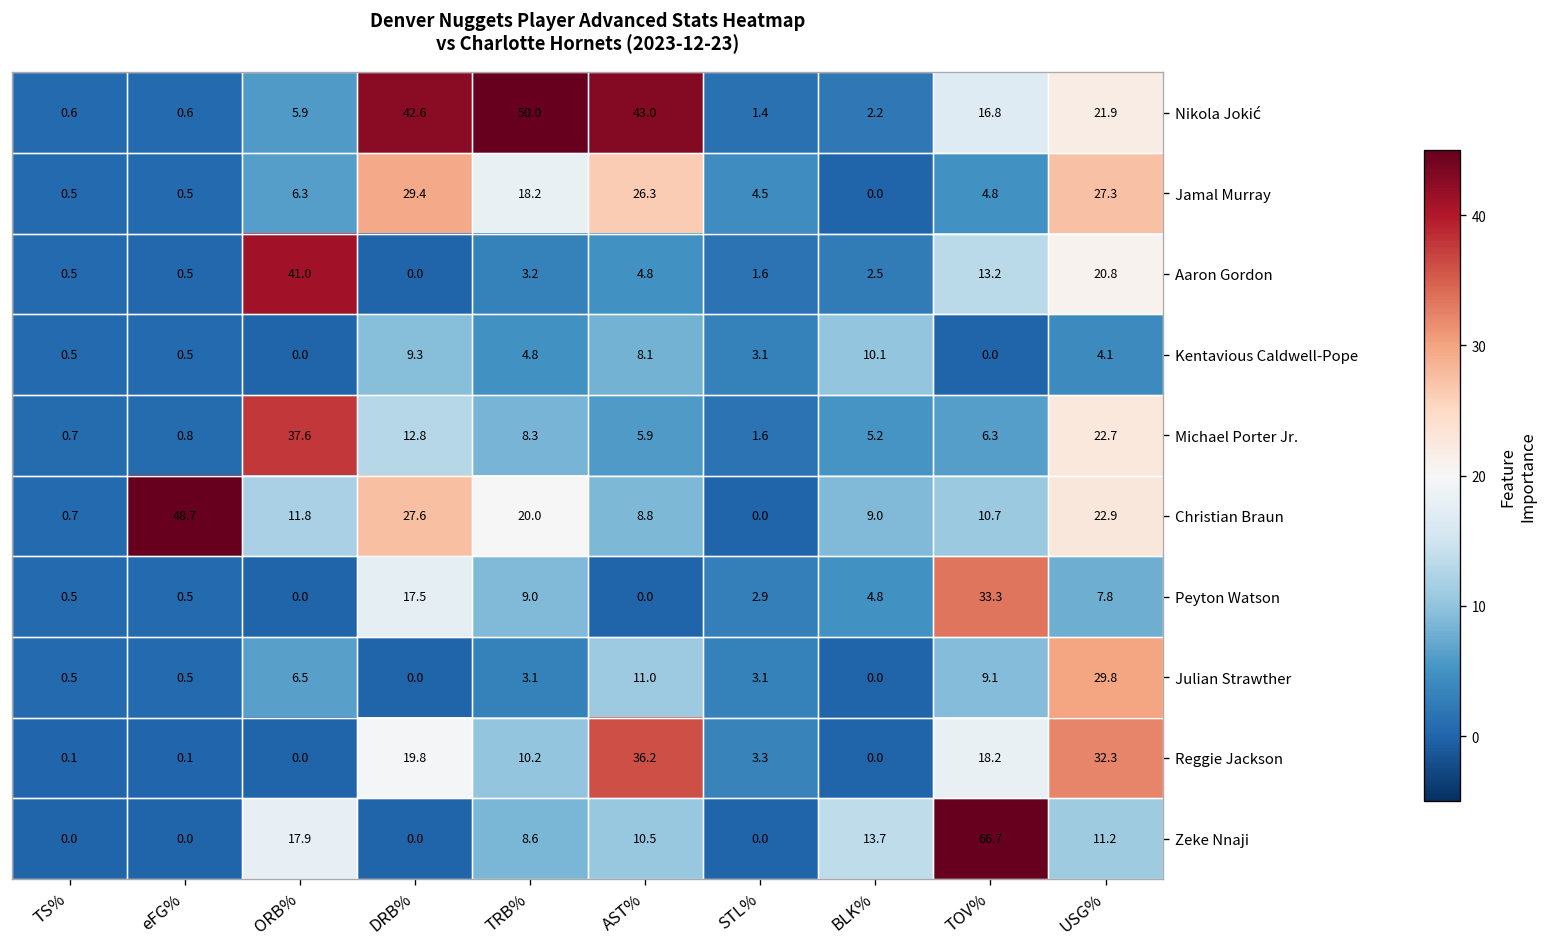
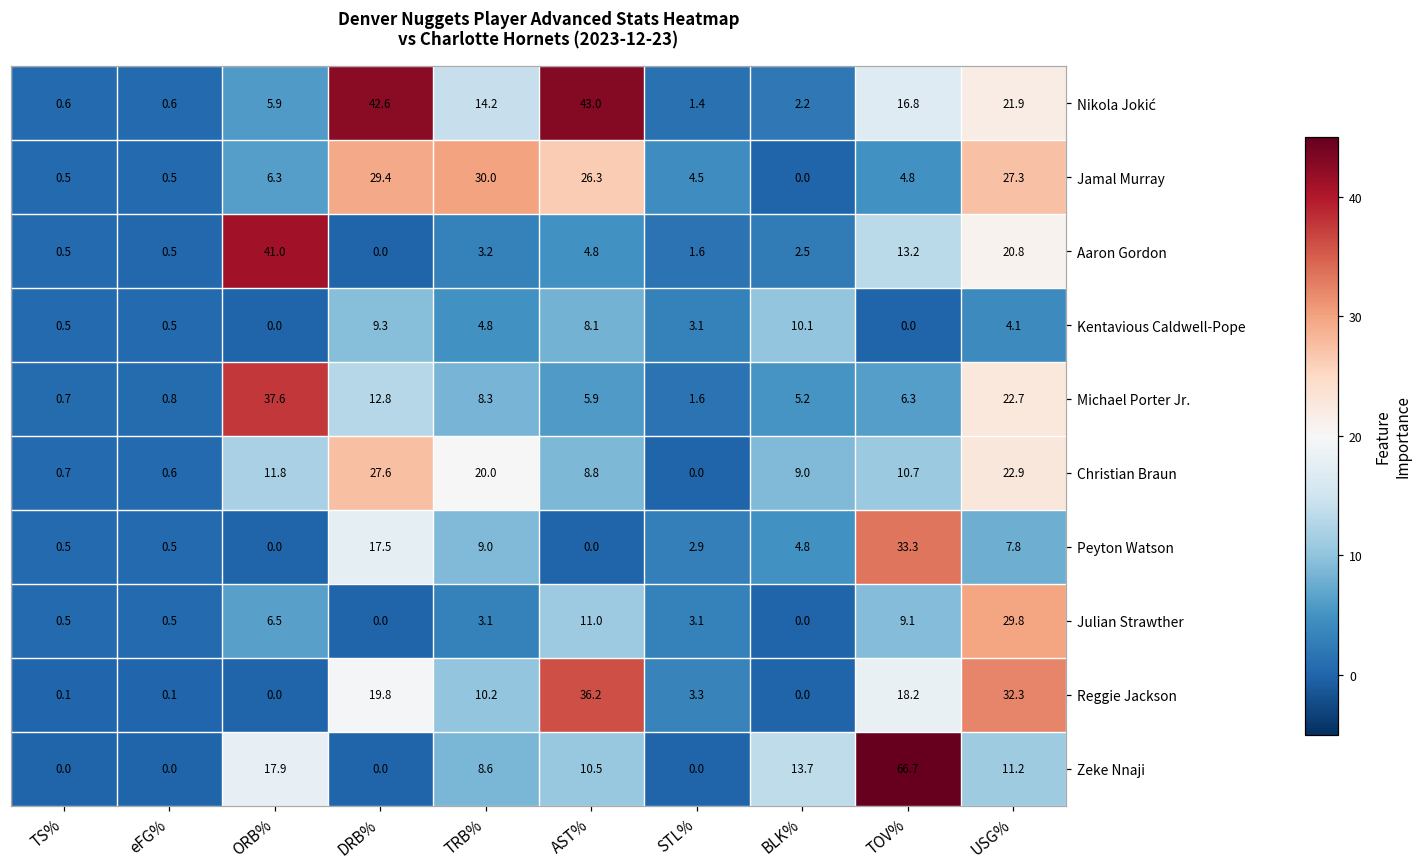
Nikola Jokić, TRB%: 50.0 -> 14.2
Jamal Murray, TRB%: 18.2 -> 30.0
Christian Braun, eFG%: 48.7 -> 0.6
